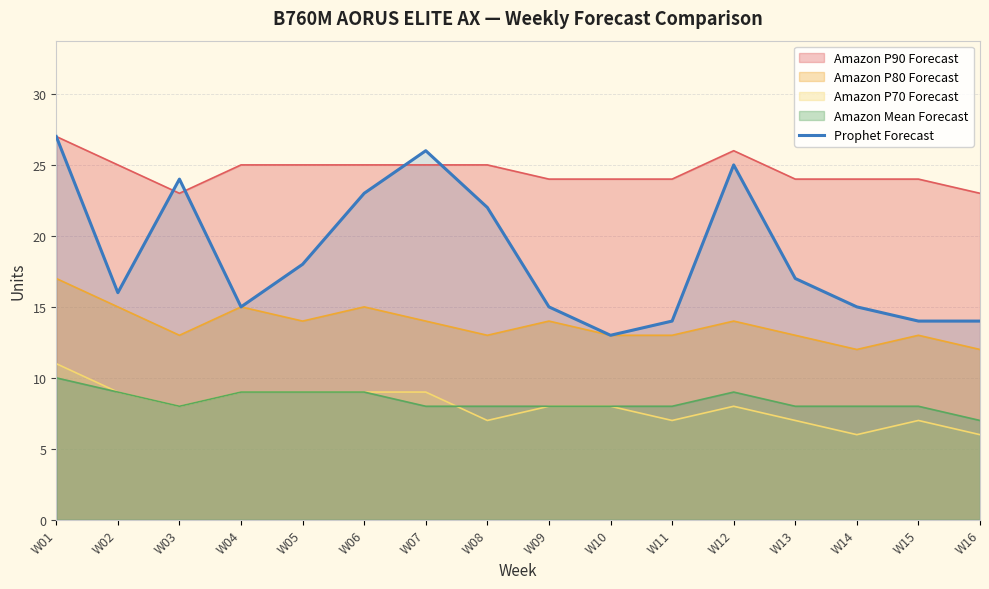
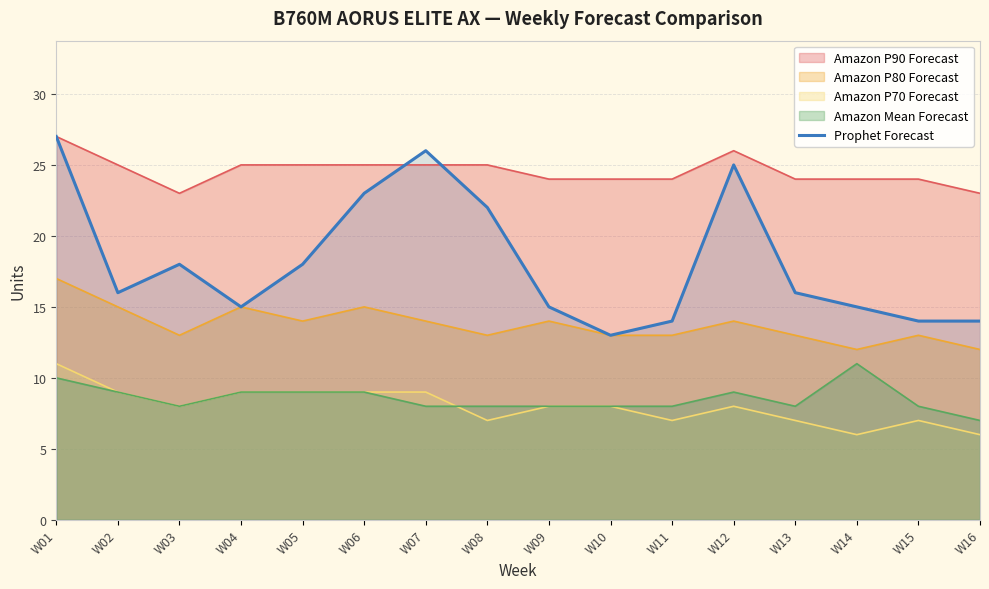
Prophet Forecast, W03: 24 -> 18
Prophet Forecast, W13: 17 -> 16
Amazon Mean Forecast, W14: 8 -> 11
